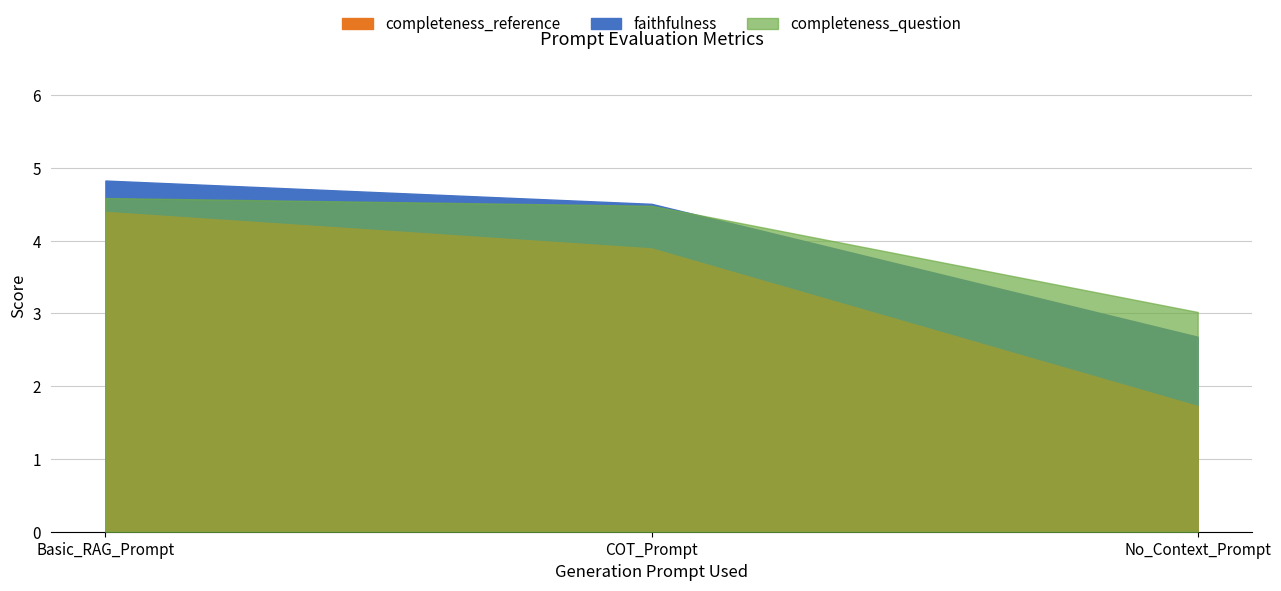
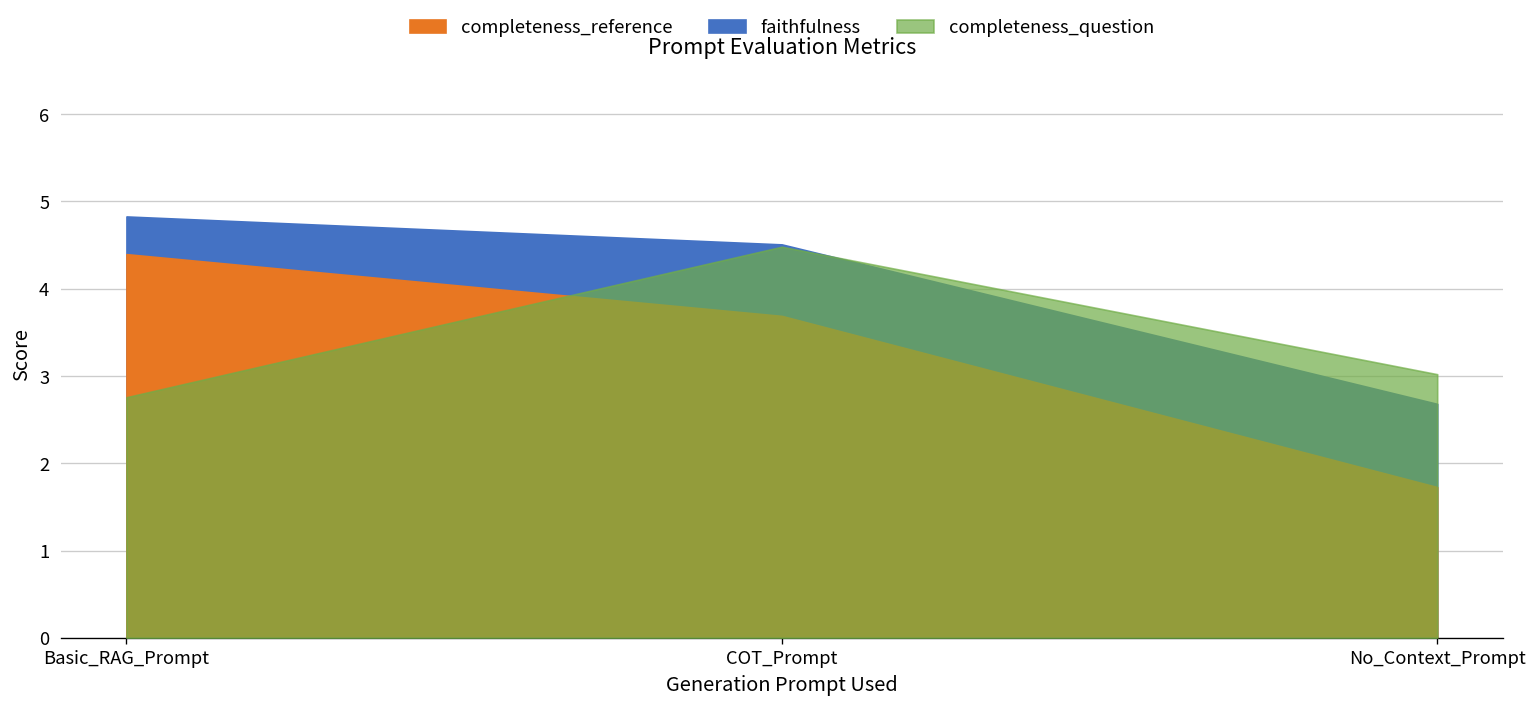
completeness_question, Basic_RAG_Prompt: 4.6 -> 2.8
completeness_reference, COT_Prompt: 3.9 -> 3.7
